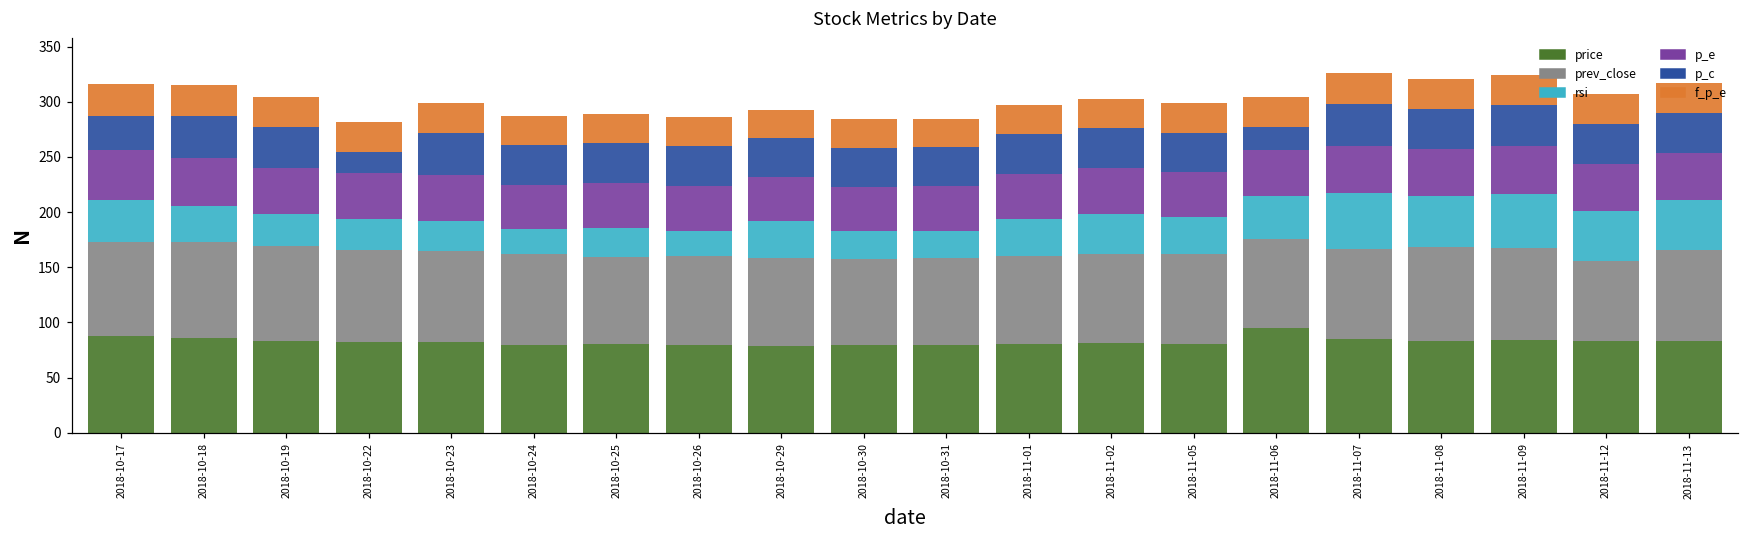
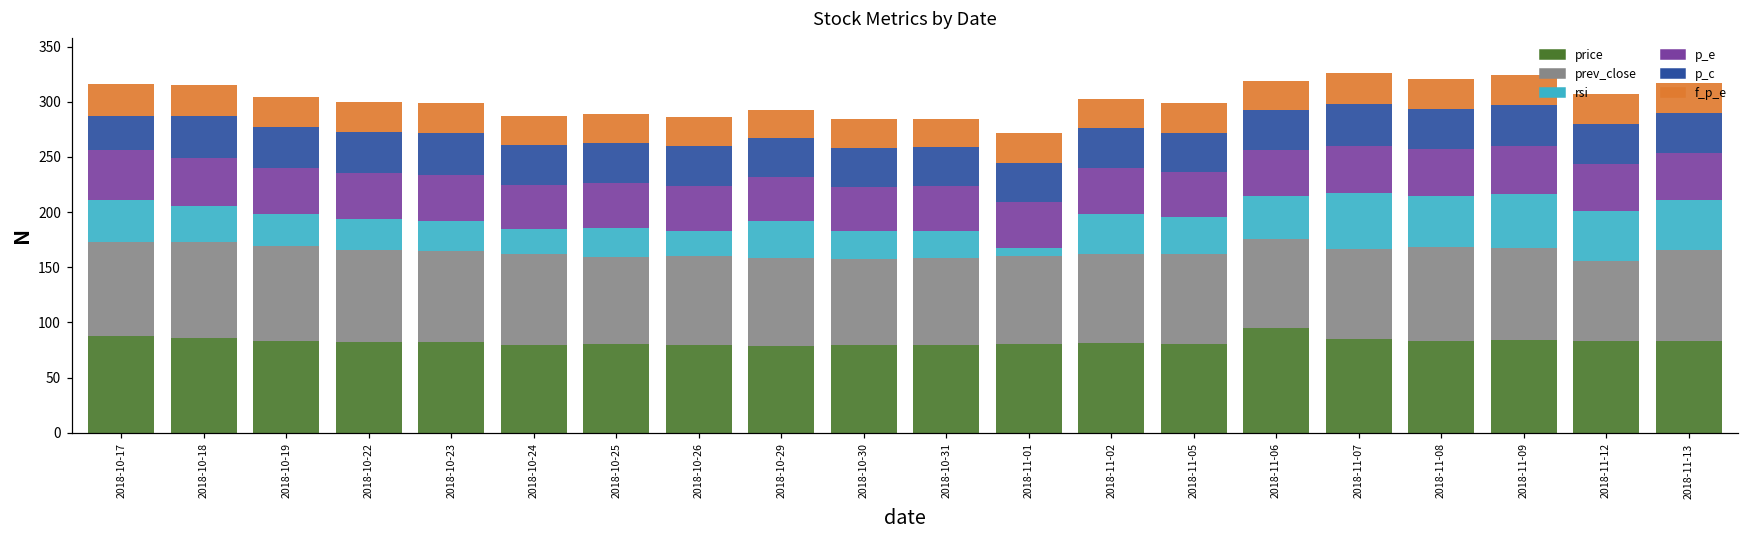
p_c, 2018-10-22: 19 -> 37
rsi, 2018-11-01: 34 -> 8
p_c, 2018-11-06: 21 -> 36
